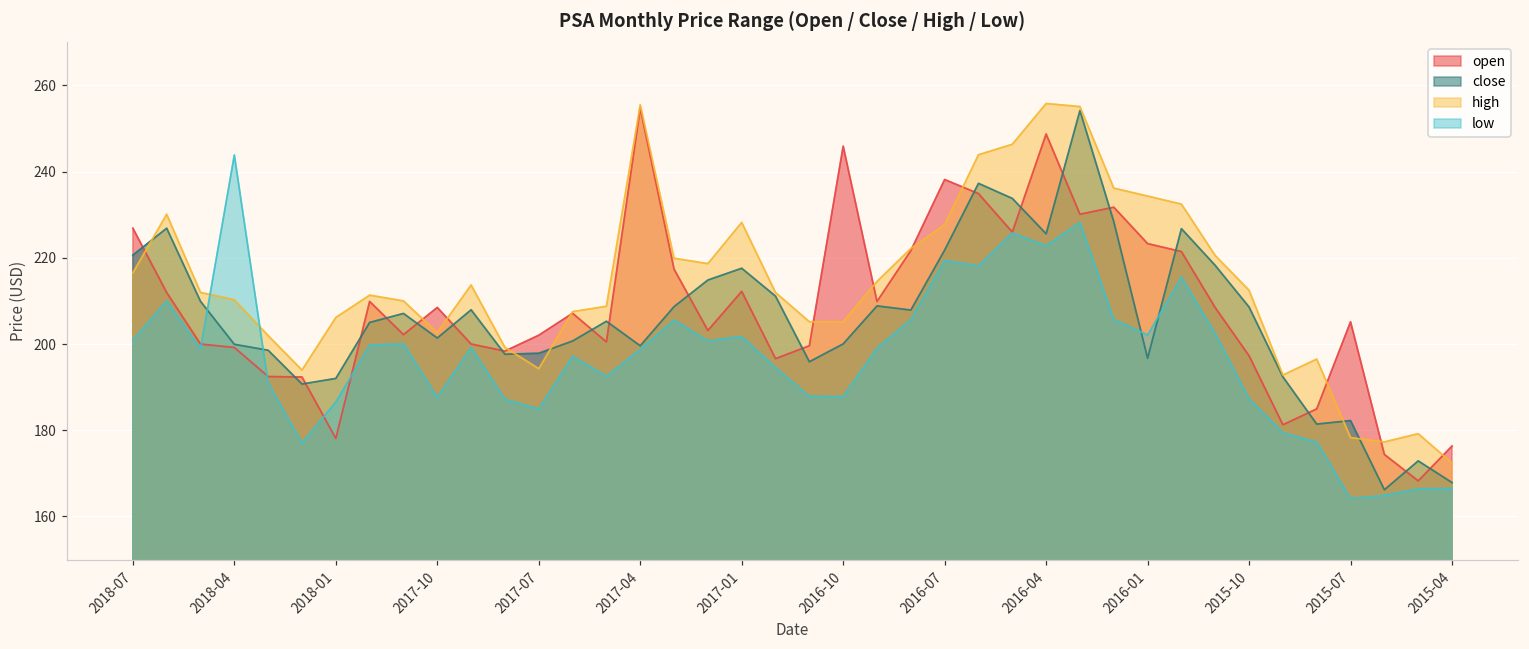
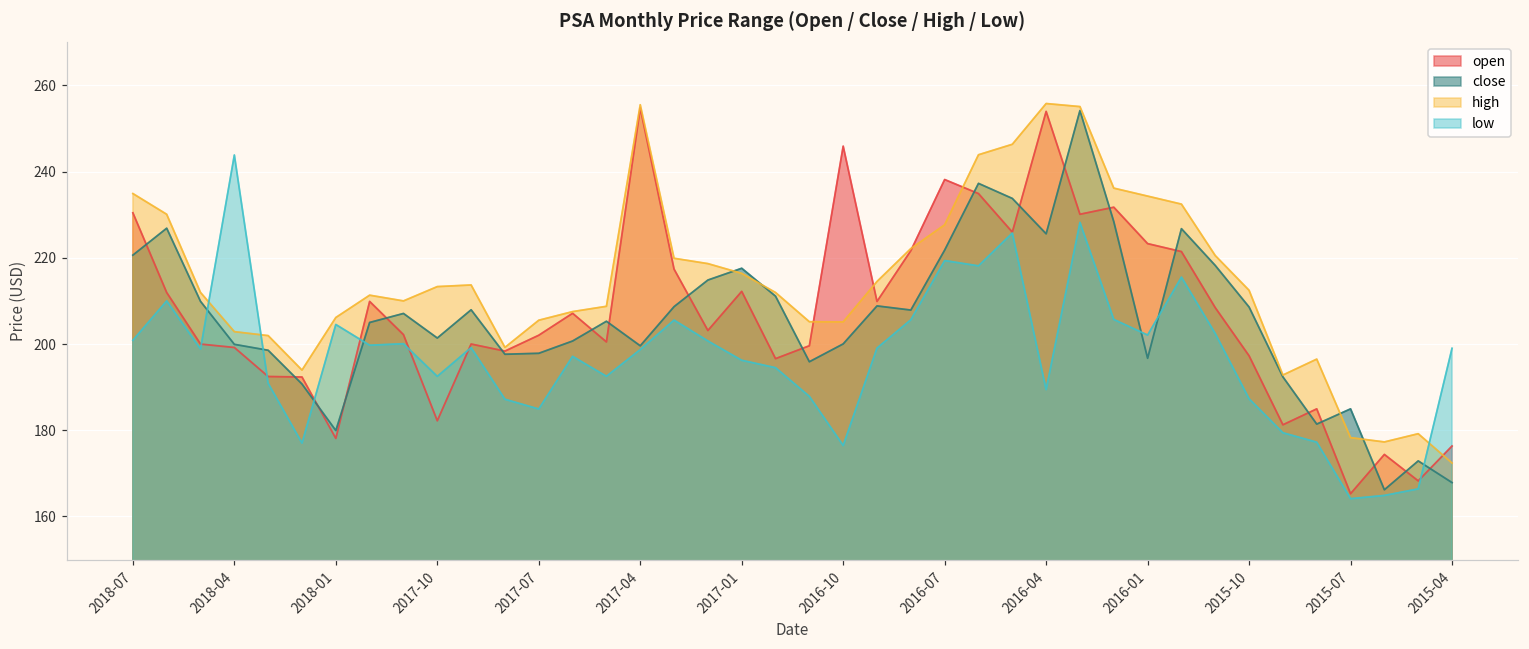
open, 2018-07: 227 -> 230
high, 2018-07: 217 -> 235
high, 2018-04: 210 -> 203
close, 2018-01: 192 -> 180
low, 2018-01: 187 -> 205
open, 2017-10: 208 -> 182
high, 2017-10: 203 -> 213
low, 2017-10: 188 -> 193
high, 2017-07: 194 -> 206
high, 2017-01: 228 -> 216
low, 2017-01: 202 -> 196
low, 2016-10: 188 -> 176
open, 2016-04: 249 -> 254
low, 2016-04: 223 -> 189
open, 2015-07: 205 -> 165
close, 2015-07: 182 -> 185
low, 2015-04: 167 -> 199
